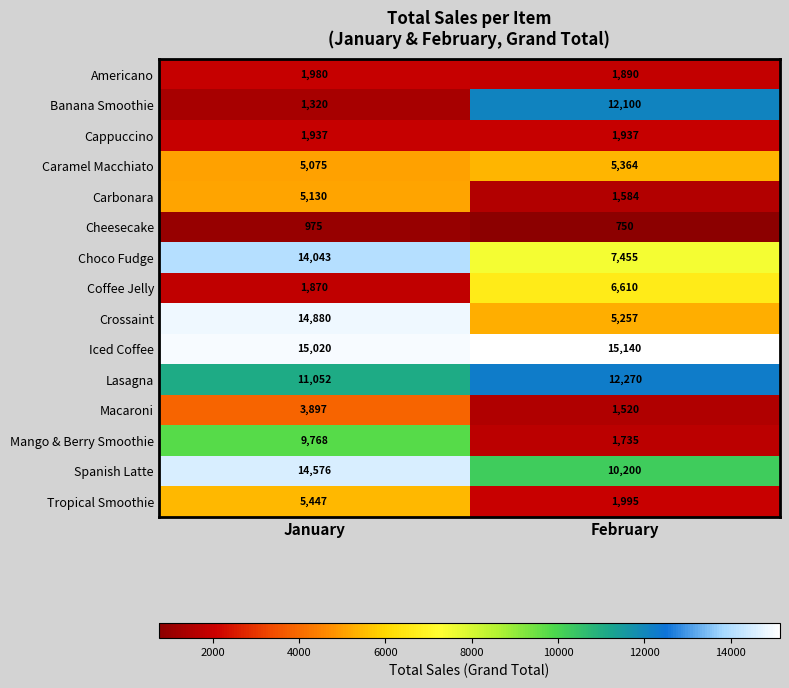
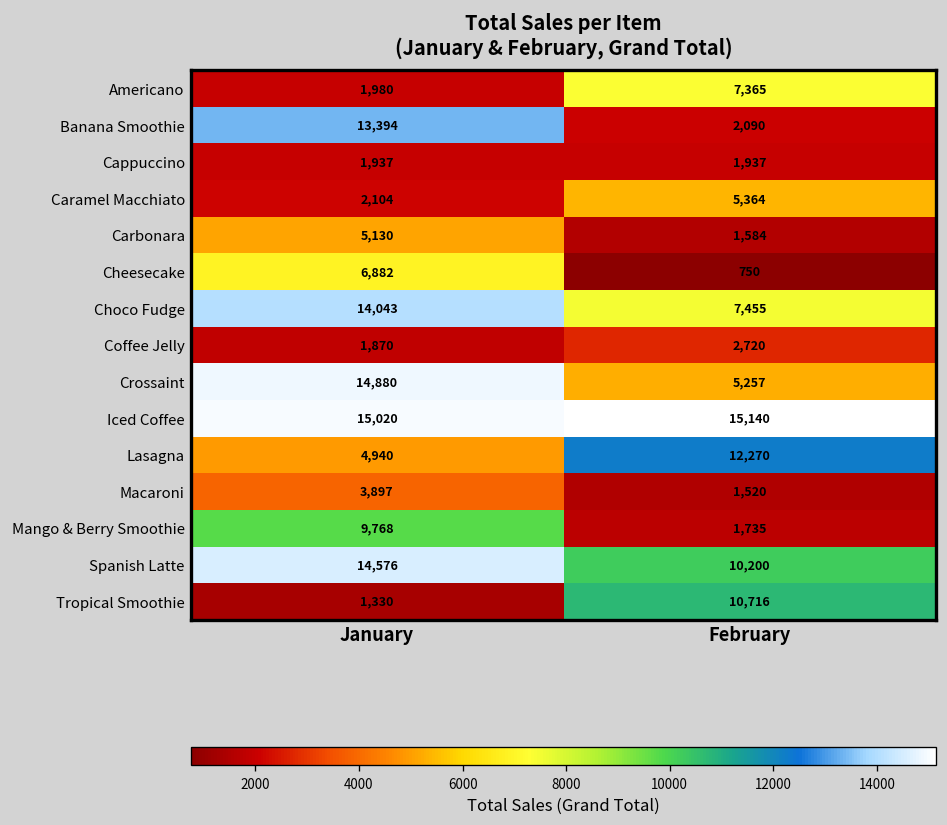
Americano, February: 1,890 -> 7,365
Banana Smoothie, January: 1,320 -> 13,394
Banana Smoothie, February: 12,100 -> 2,090
Caramel Macchiato, January: 5,075 -> 2,104
Cheesecake, January: 975 -> 6,882
Coffee Jelly, February: 6,610 -> 2,720
Lasagna, January: 11,052 -> 4,940
Tropical Smoothie, January: 5,447 -> 1,330
Tropical Smoothie, February: 1,995 -> 10,716
